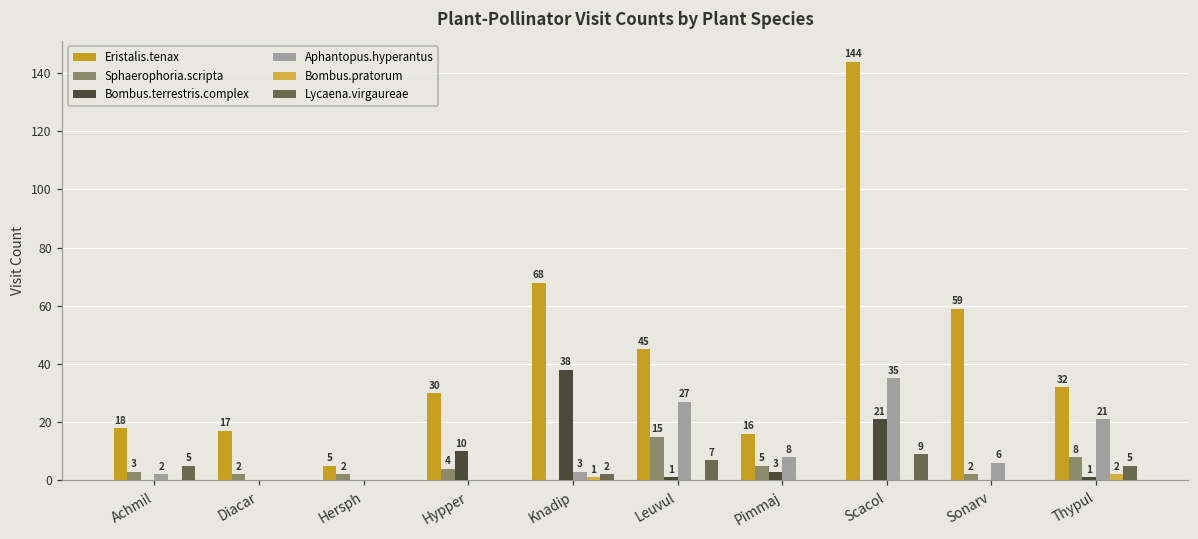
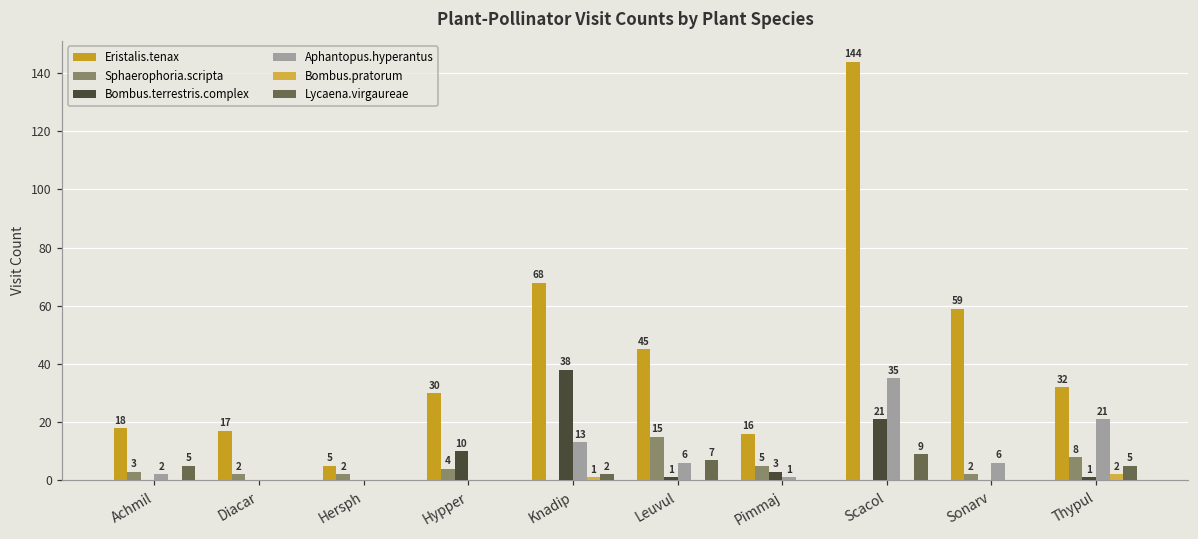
Aphantopus.hyperantus, Knadip: 3 -> 13
Aphantopus.hyperantus, Leuvul: 27 -> 6
Aphantopus.hyperantus, Pimmaj: 8 -> 1
